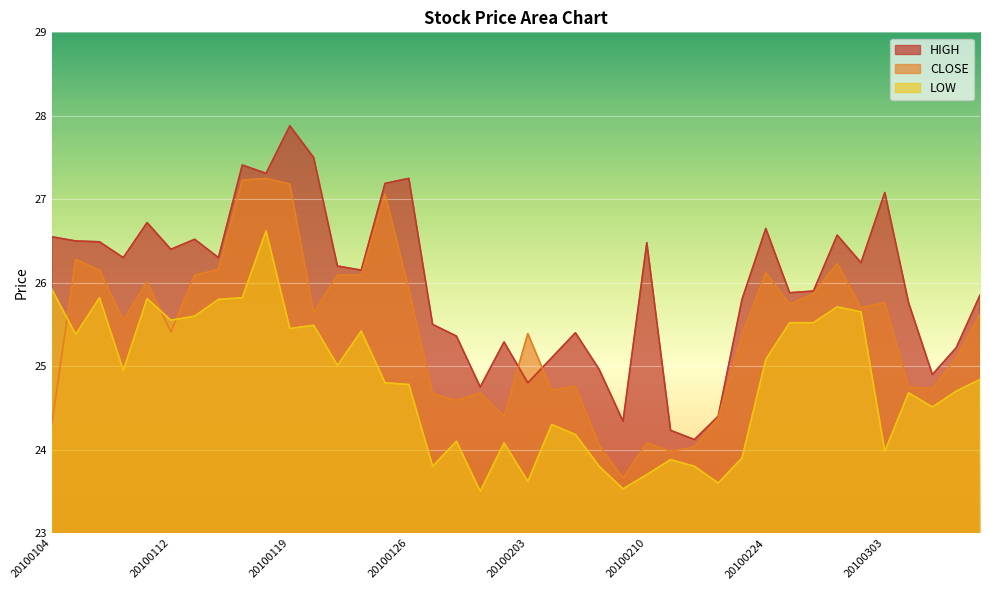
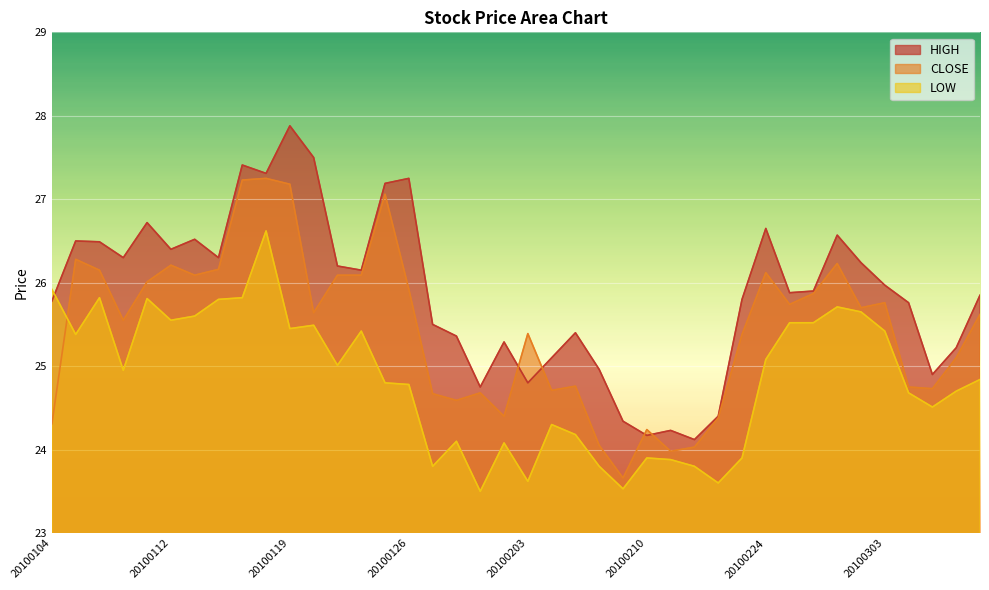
HIGH, 20100104: 26.6 -> 25.8
CLOSE, 20100112: 25.4 -> 26.2
HIGH, 20100210: 26.5 -> 24.2
CLOSE, 20100210: 24.1 -> 24.2
LOW, 20100210: 23.7 -> 23.9
HIGH, 20100303: 27.1 -> 26.0
LOW, 20100303: 24.0 -> 25.4
